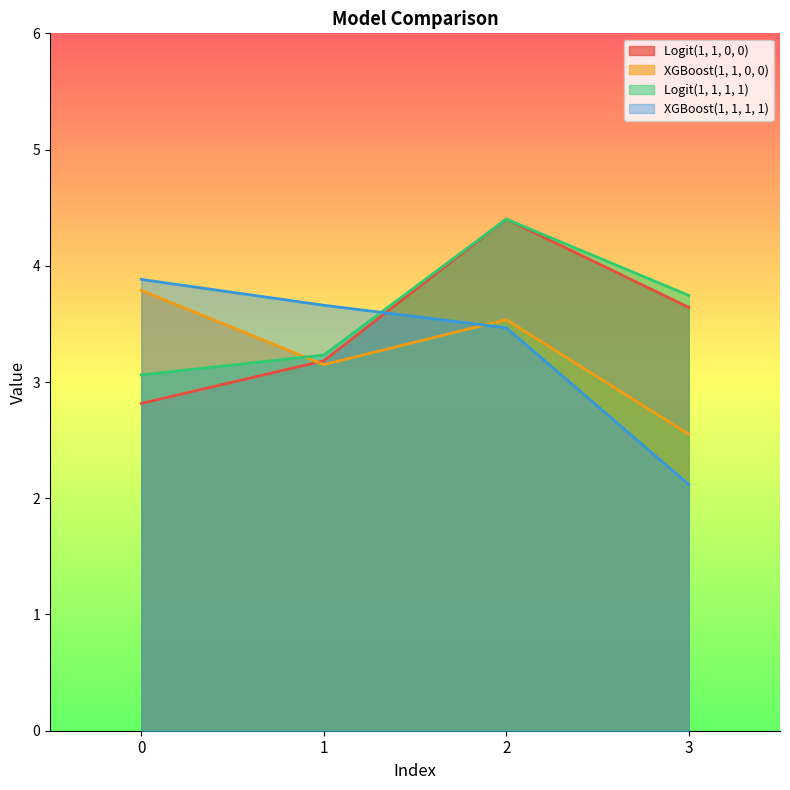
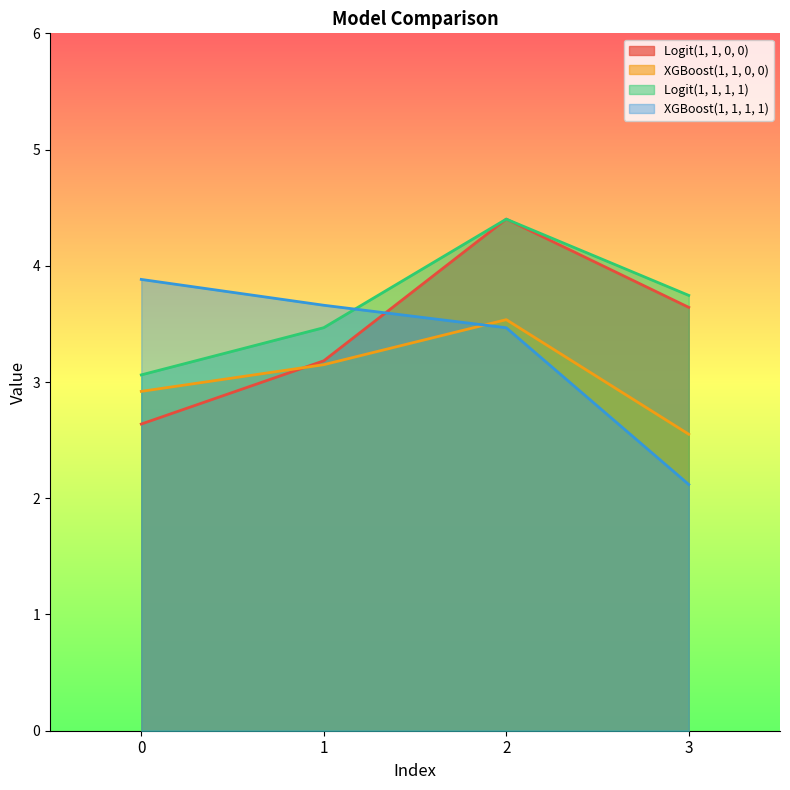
Logit(1, 1, 0, 0), 0: 2.82 -> 2.64
XGBoost(1, 1, 0, 0), 0: 3.79 -> 2.92
Logit(1, 1, 1, 1), 1: 3.23 -> 3.47
